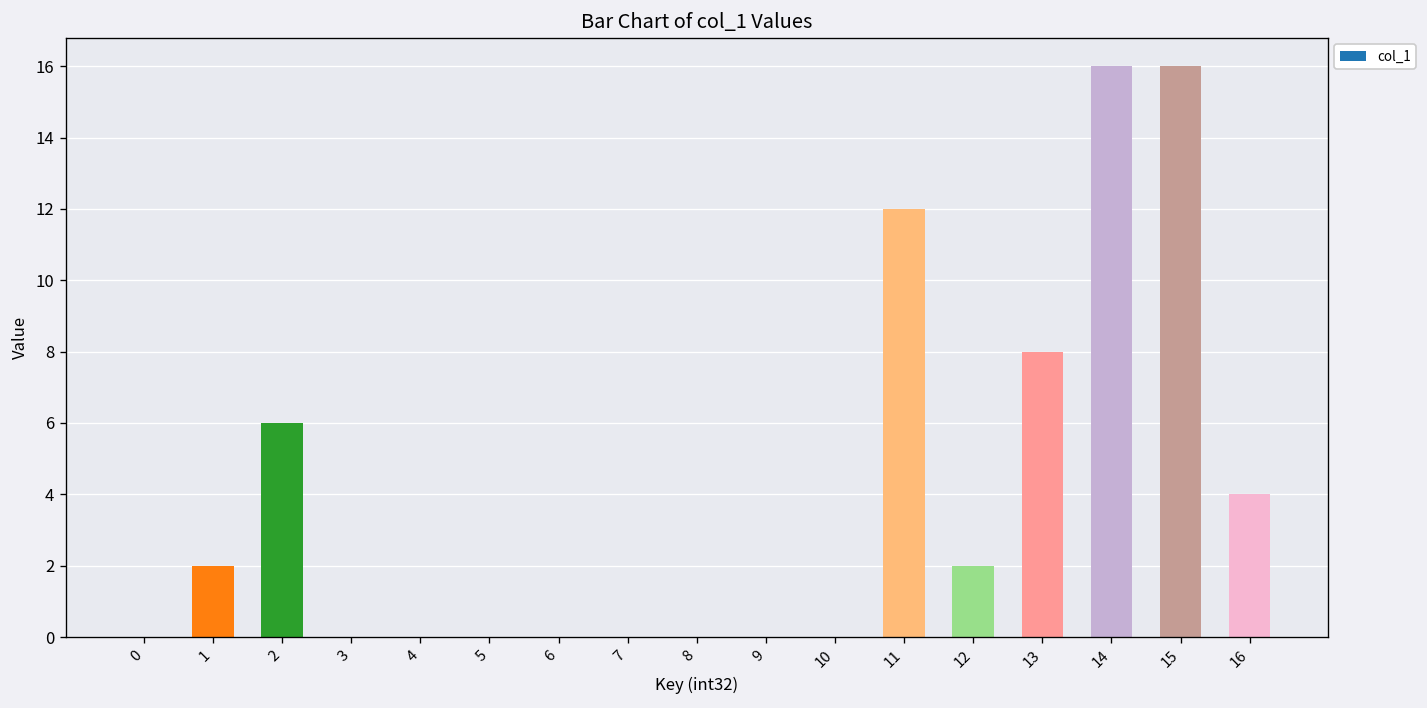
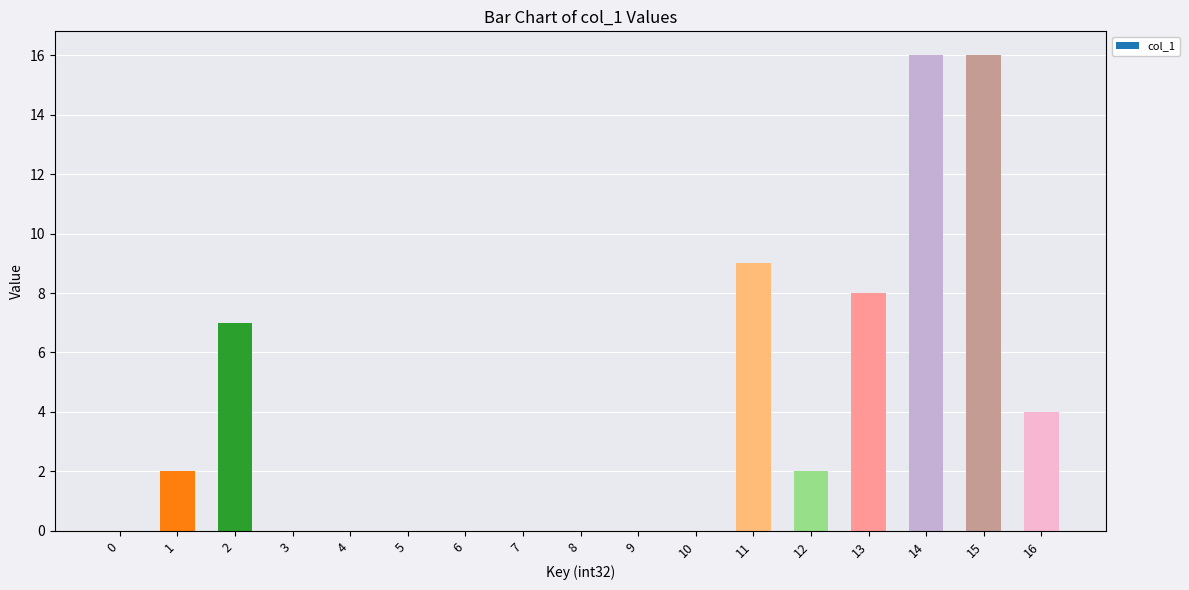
2: 6 -> 7
11: 12 -> 9
